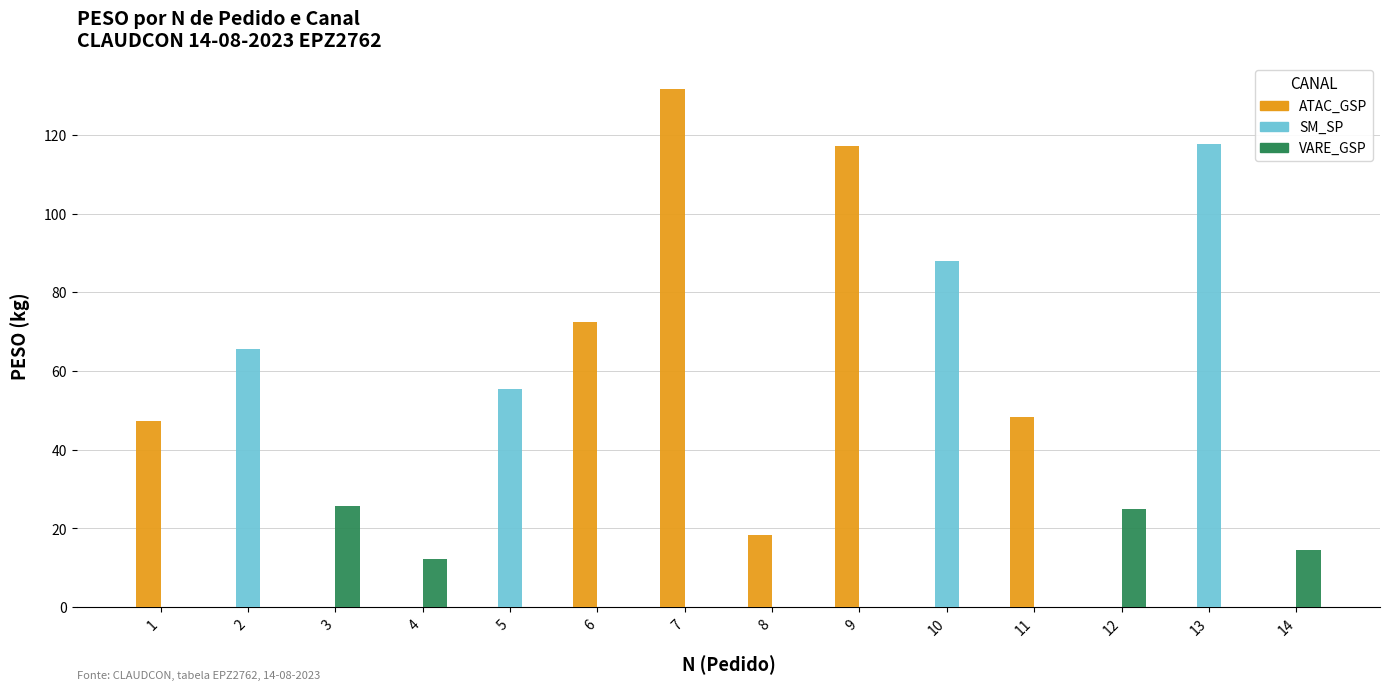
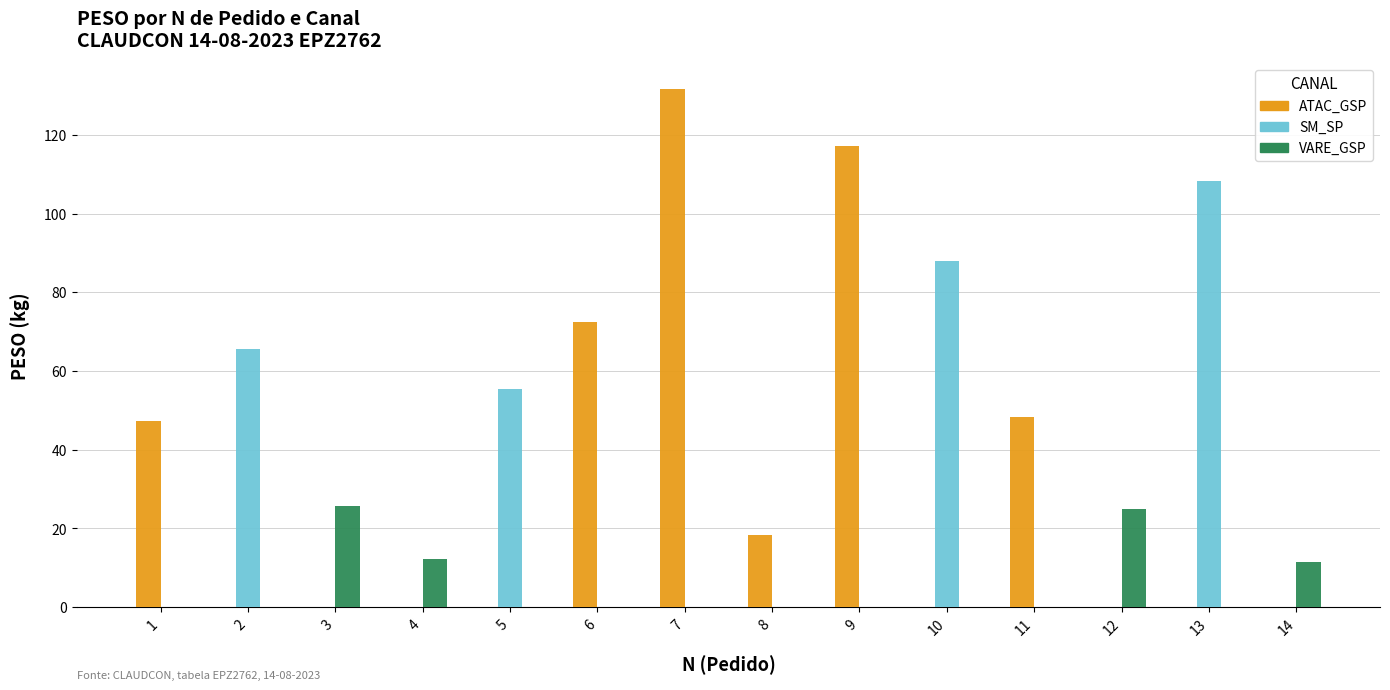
SM_SP, 13: 118 -> 108
VARE_GSP, 14: 14 -> 11
